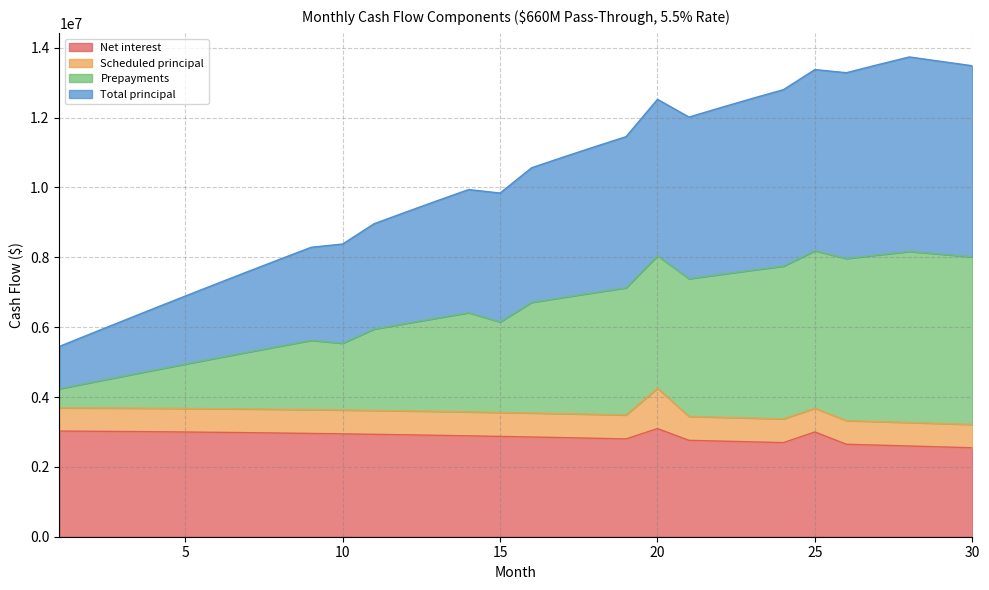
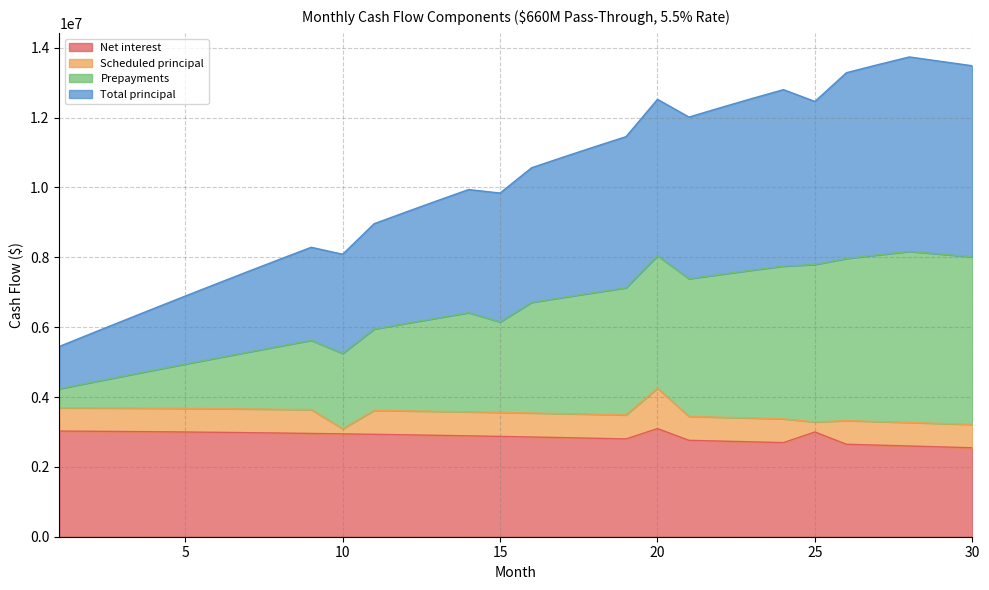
Scheduled principal, 10: 700000 -> 100000
Prepayments, 10: 1900000 -> 2200000
Scheduled principal, 25: 700000 -> 300000
Total principal, 25: 5200000 -> 4700000
